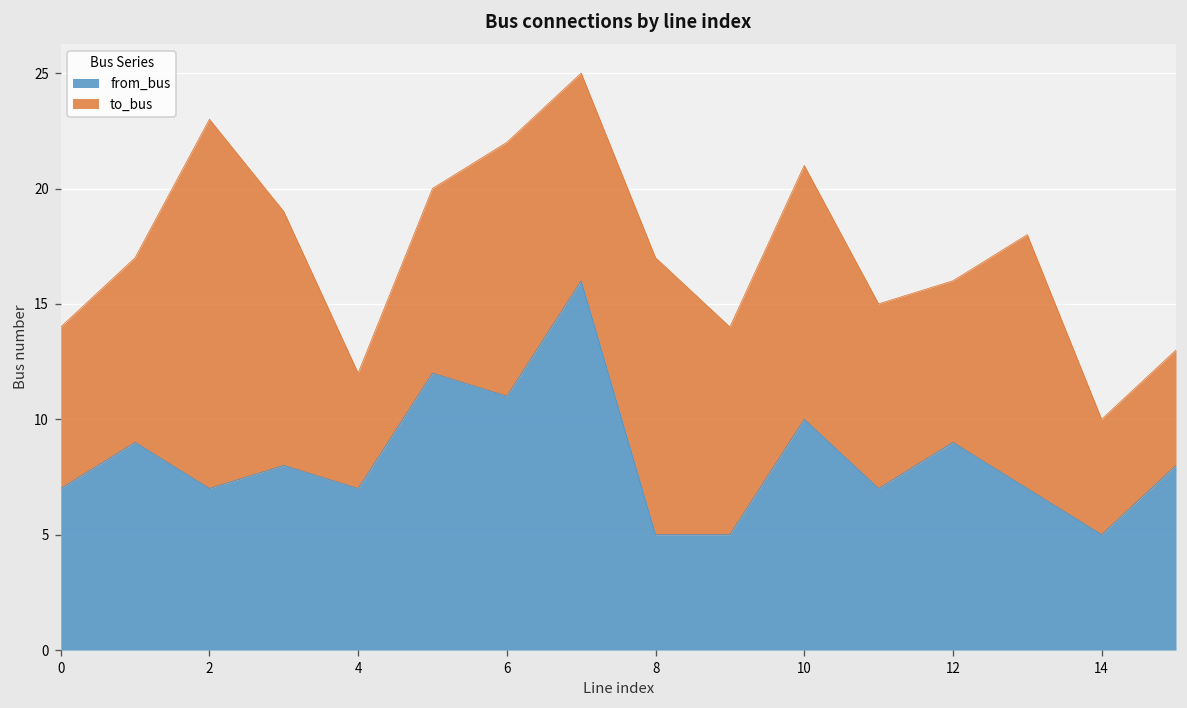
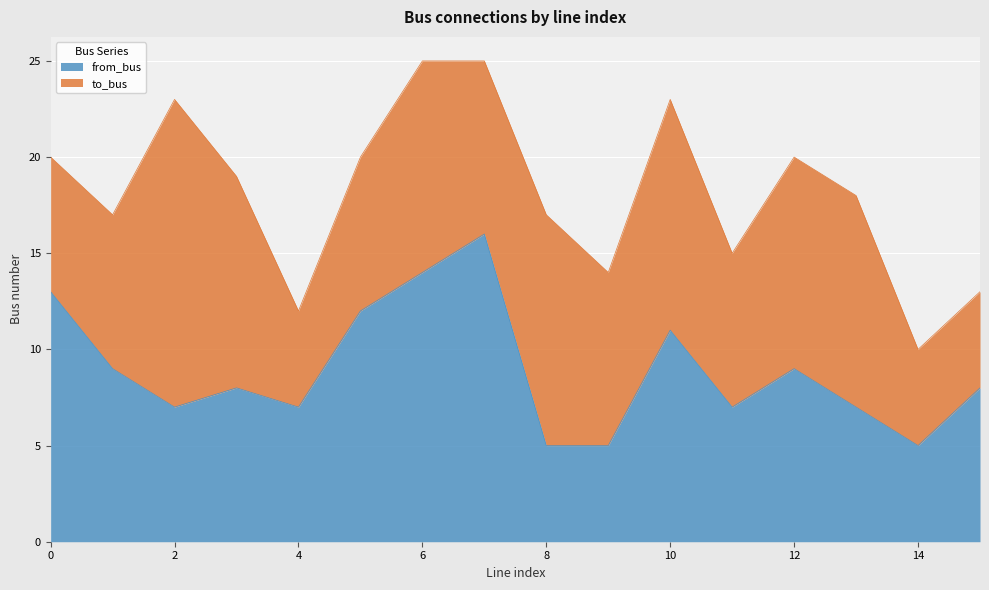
from_bus, 0: 7 -> 13
from_bus, 6: 11 -> 14
from_bus, 10: 10 -> 11
to_bus, 10: 11 -> 12
to_bus, 12: 7 -> 11
